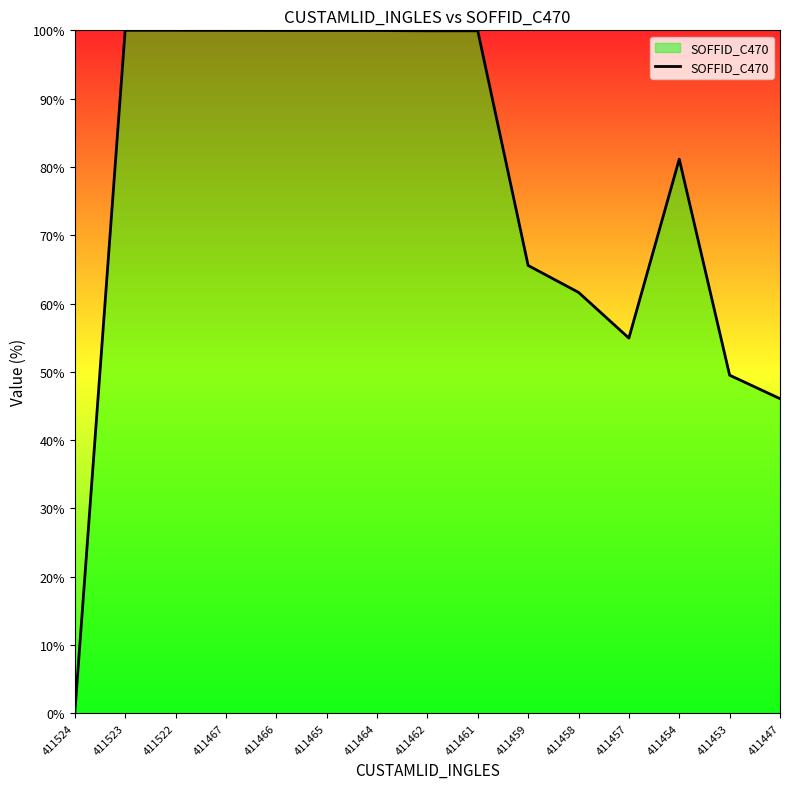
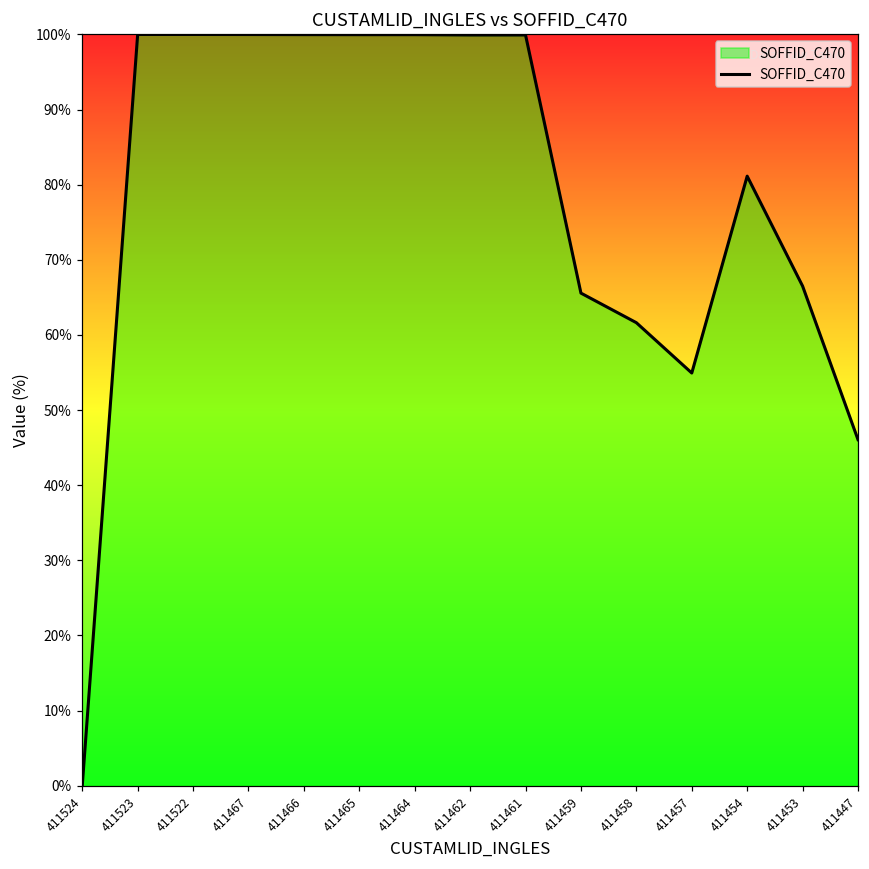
411453: 50% -> 67%
